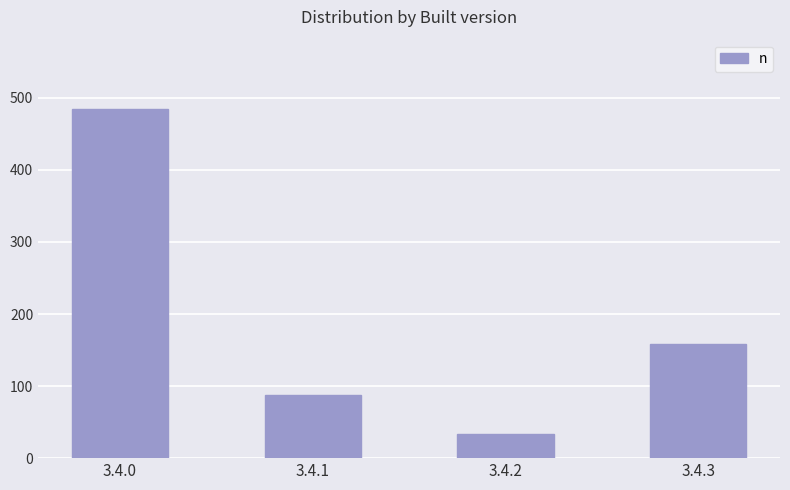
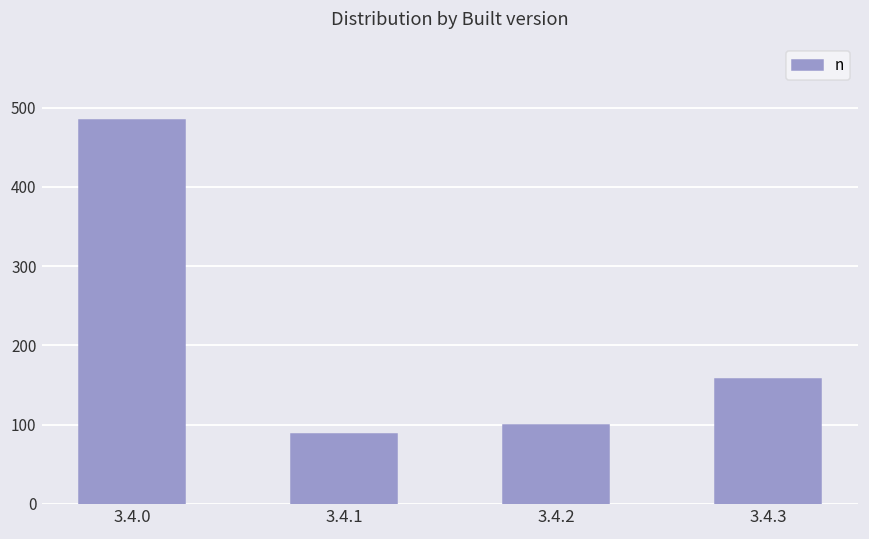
3.4.2: 30 -> 100
